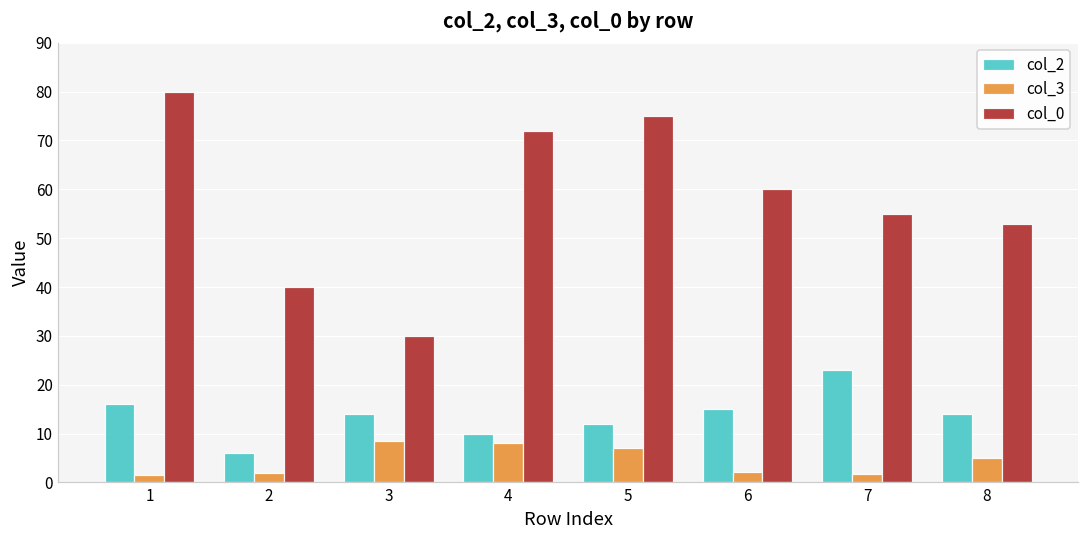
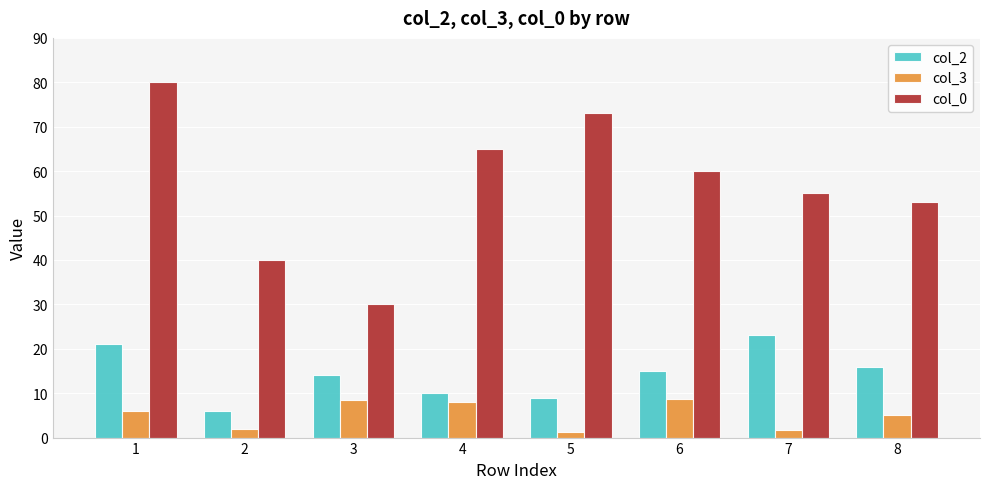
col_2, 1: 16 -> 21
col_3, 1: 2 -> 6
col_0, 4: 72 -> 65
col_2, 5: 12 -> 9
col_3, 5: 7 -> 1
col_0, 5: 75 -> 73
col_3, 6: 2 -> 9
col_2, 8: 14 -> 16
